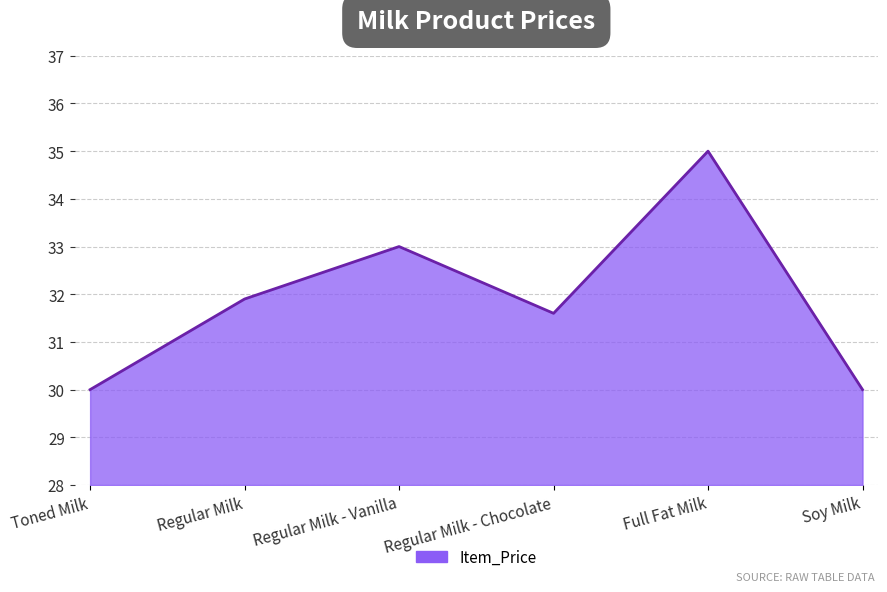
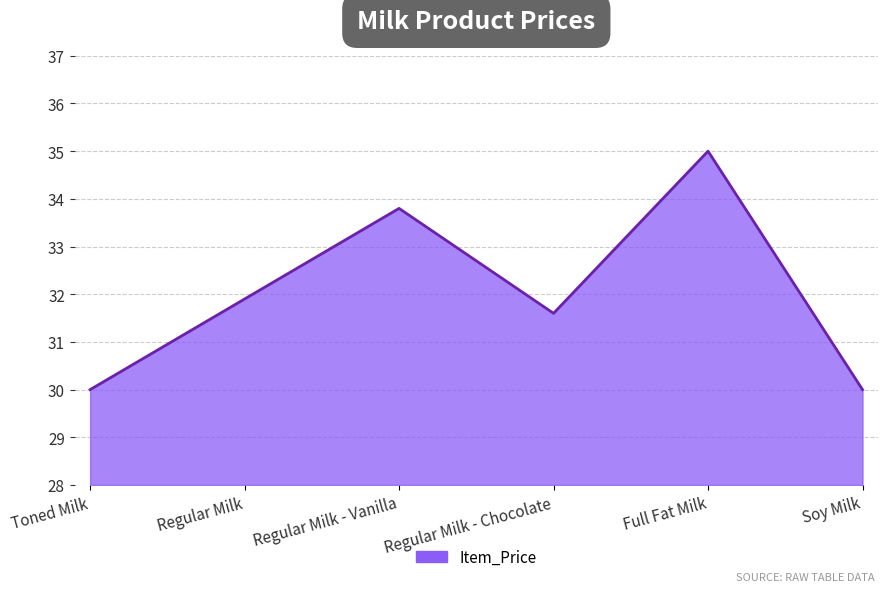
Regular Milk - Vanilla: 33.0 -> 33.8
